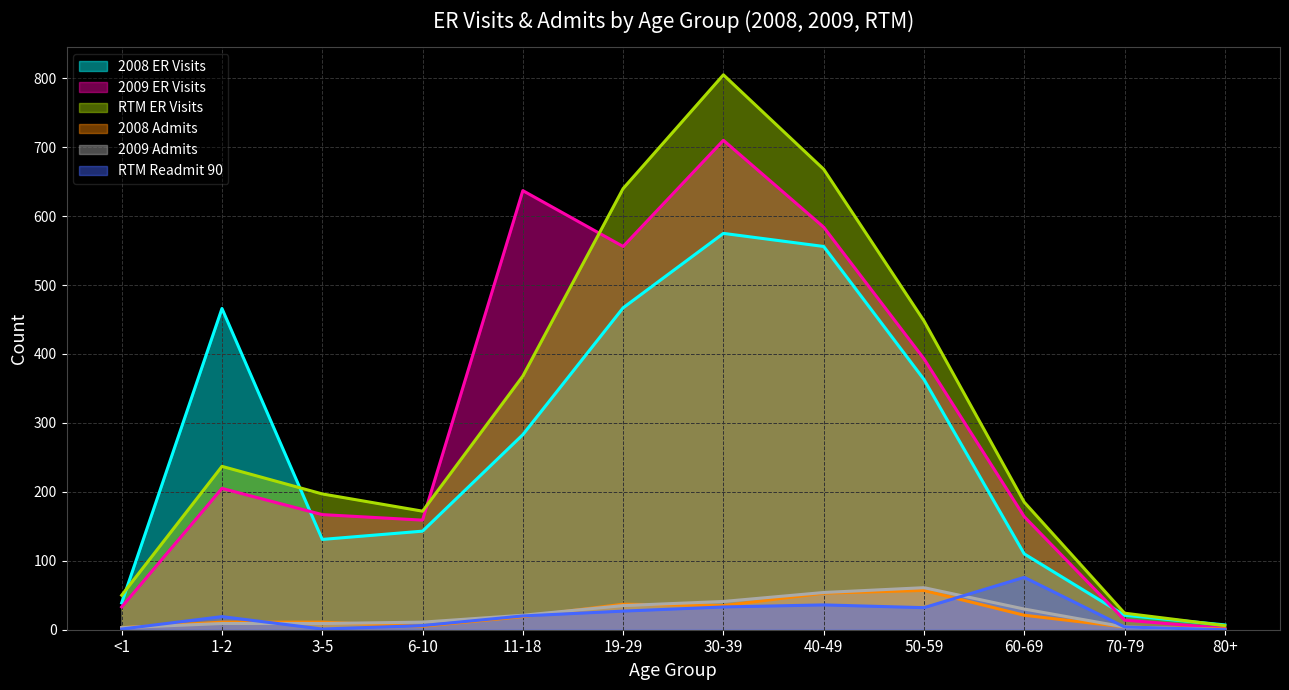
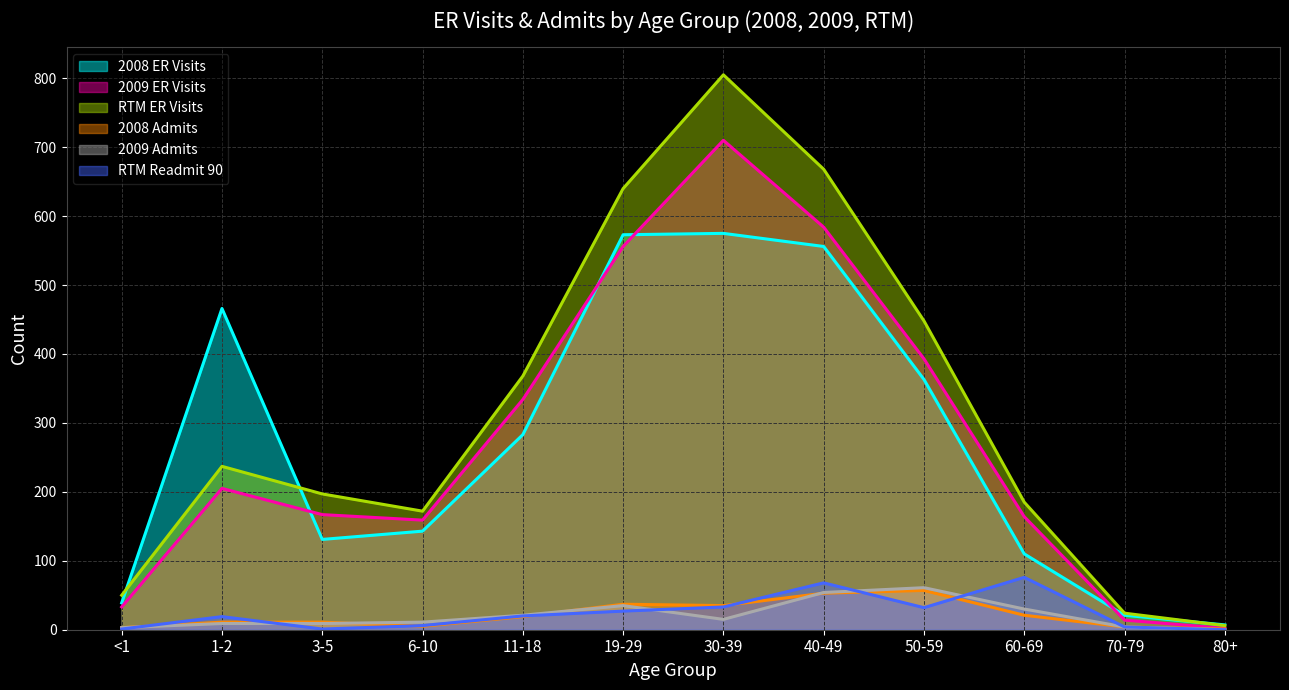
2009 ER Visits, 11-18: 640 -> 330
2008 ER Visits, 19-29: 470 -> 570
2009 Admits, 30-39: 40 -> 20
RTM Readmit 90, 40-49: 40 -> 70
